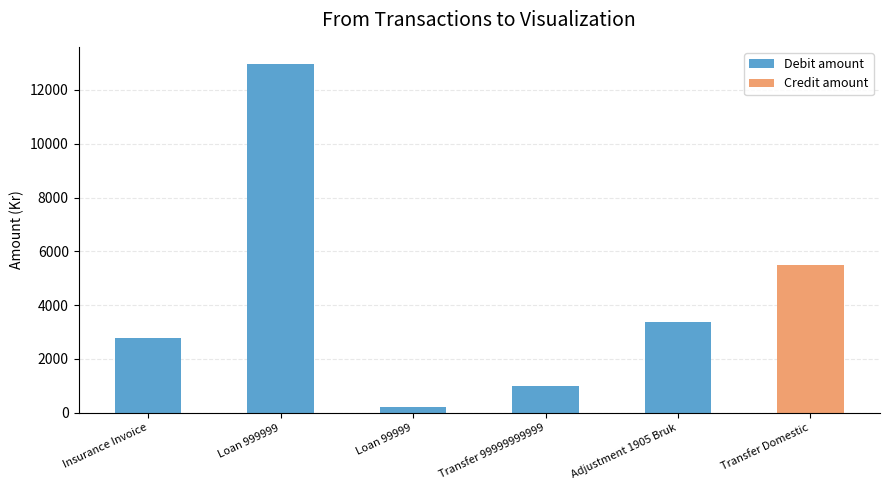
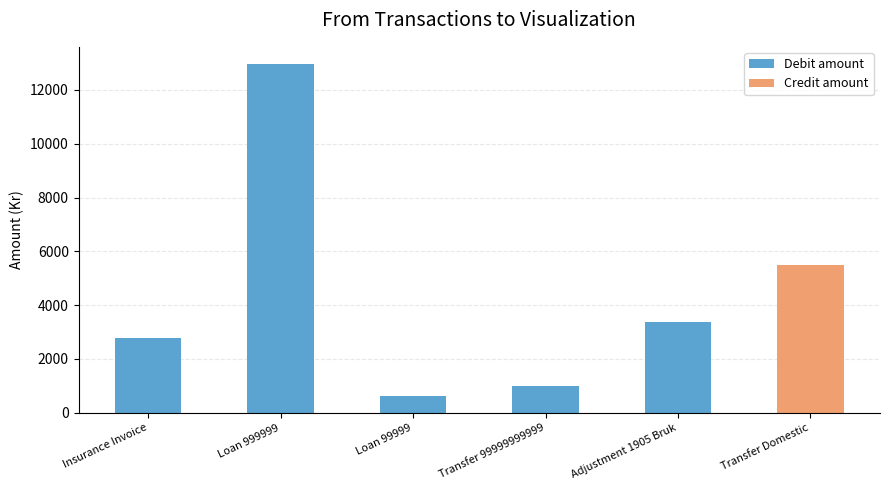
Debit amount, Loan 99999: 200 -> 600
